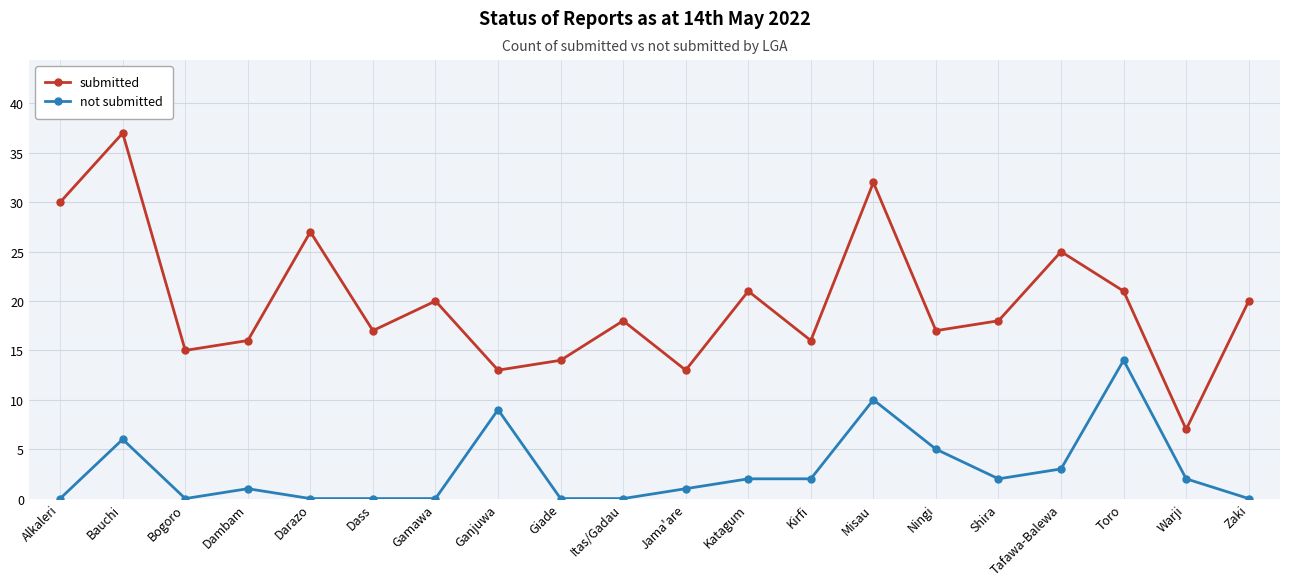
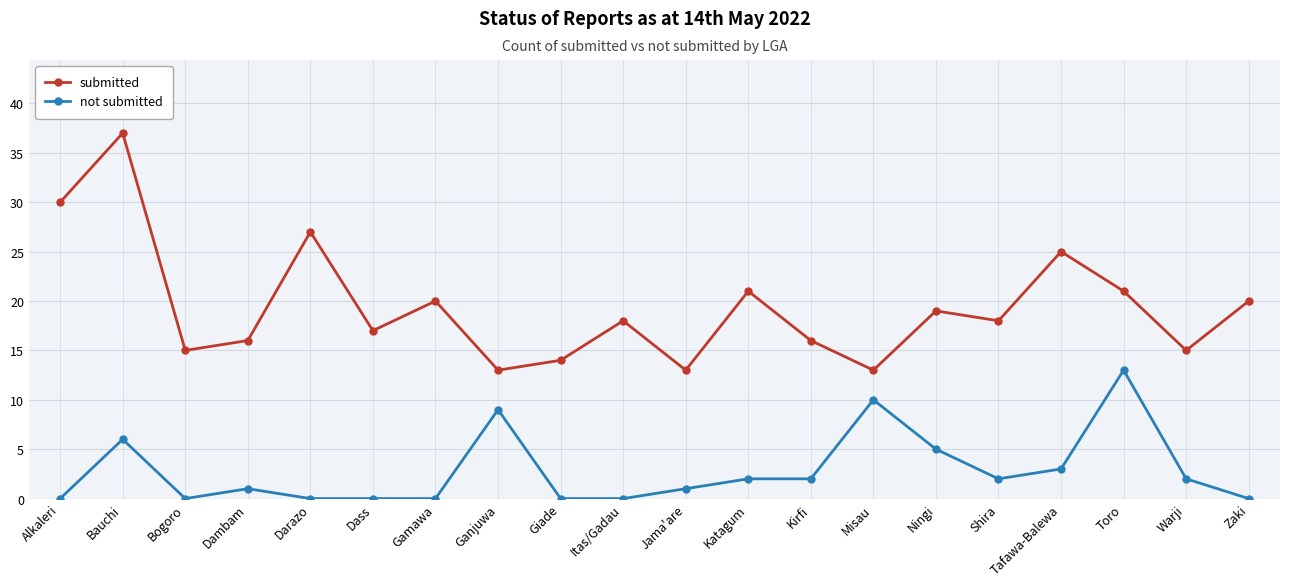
submitted, Misau: 32 -> 13
submitted, Ningi: 17 -> 19
not submitted, Toro: 14 -> 13
submitted, Warji: 7 -> 15
